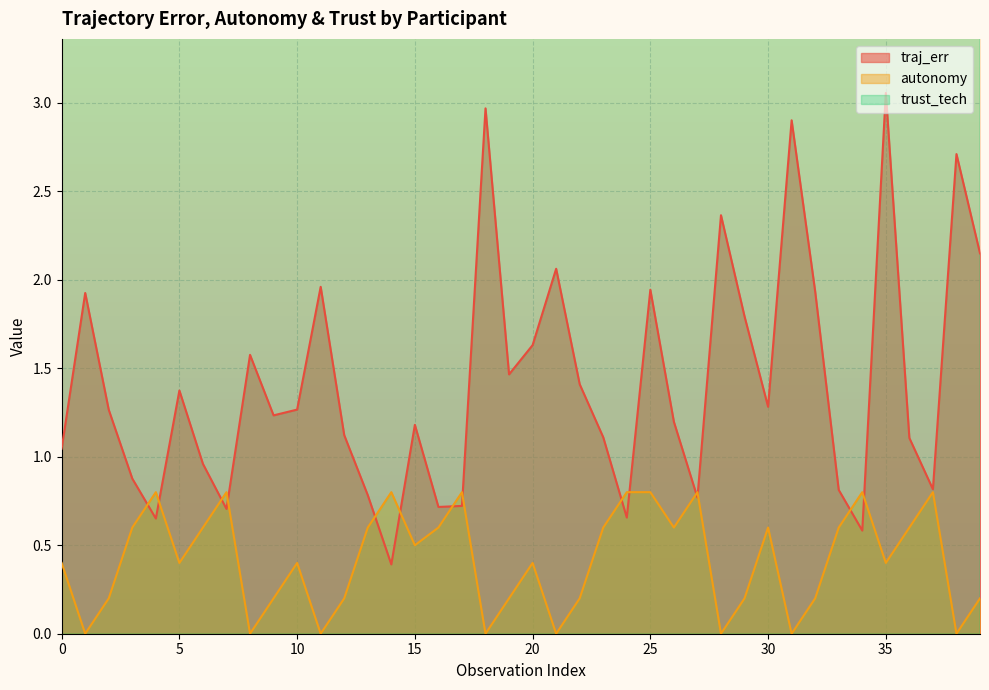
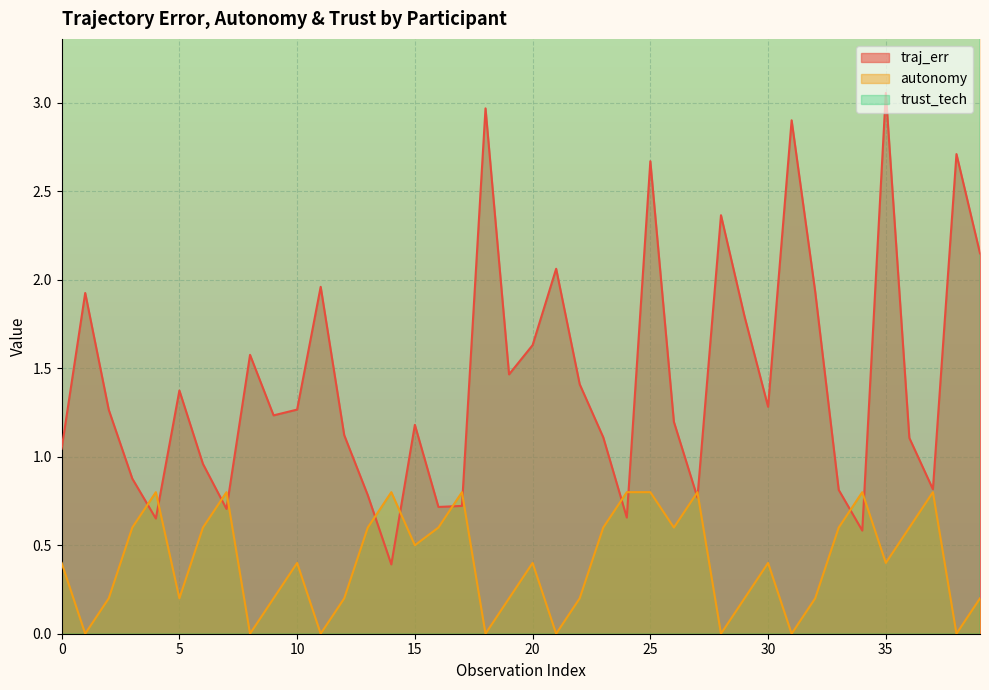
autonomy, 5: 0.4 -> 0.2
traj_err, 25: 1.94 -> 2.67
autonomy, 30: 0.6 -> 0.4
